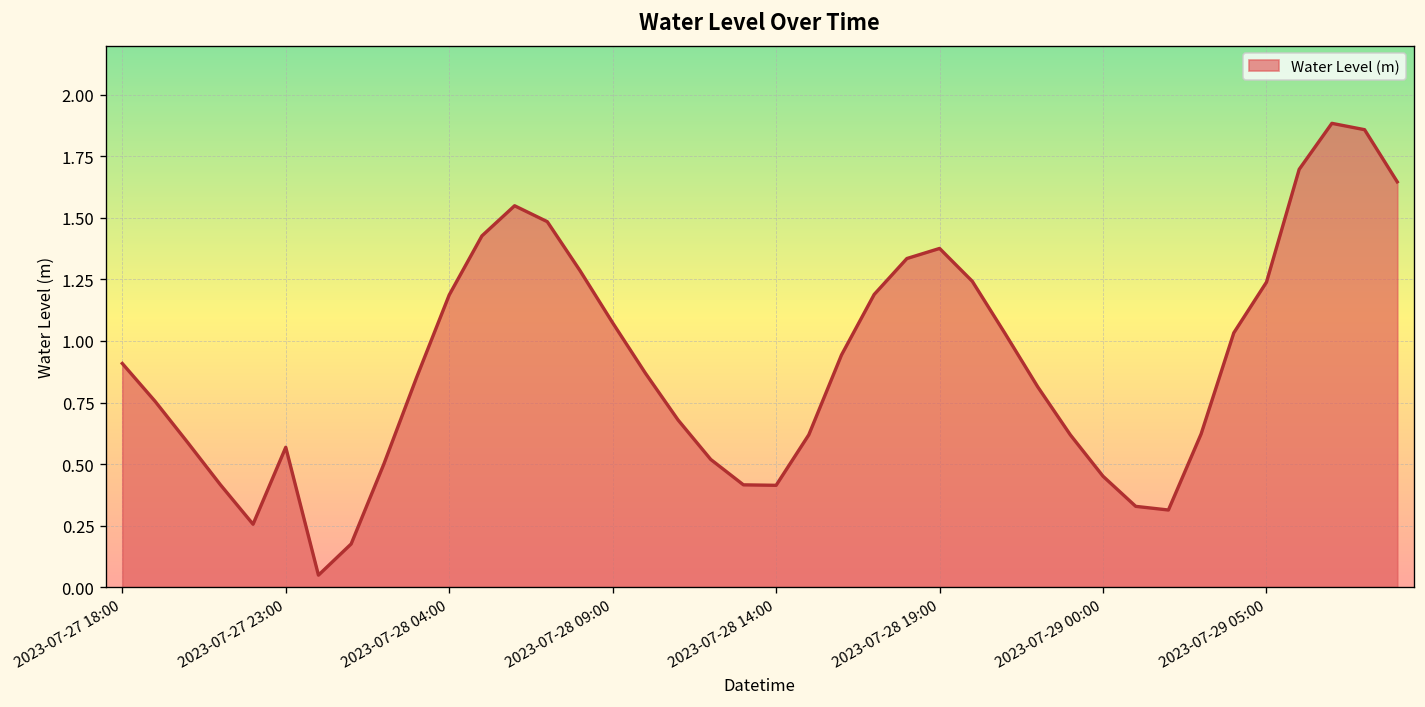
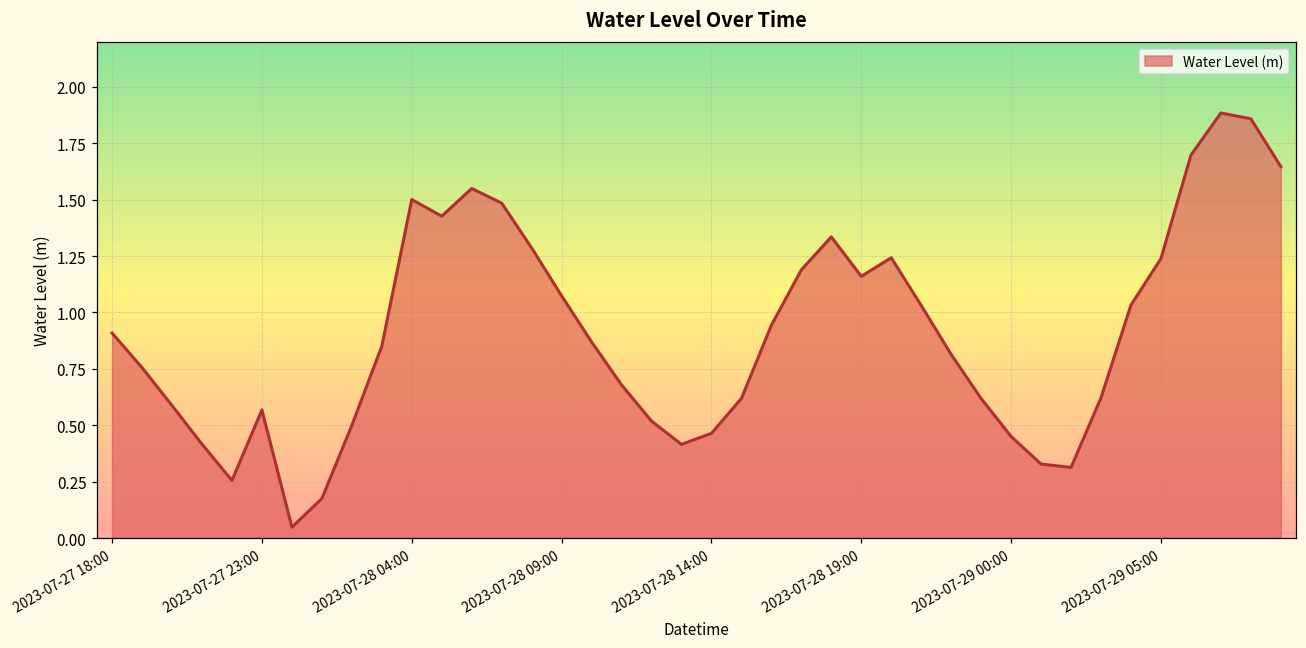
2023-07-28 04:00: 1.19 -> 1.50
2023-07-28 14:00: 0.41 -> 0.46
2023-07-28 19:00: 1.38 -> 1.16
